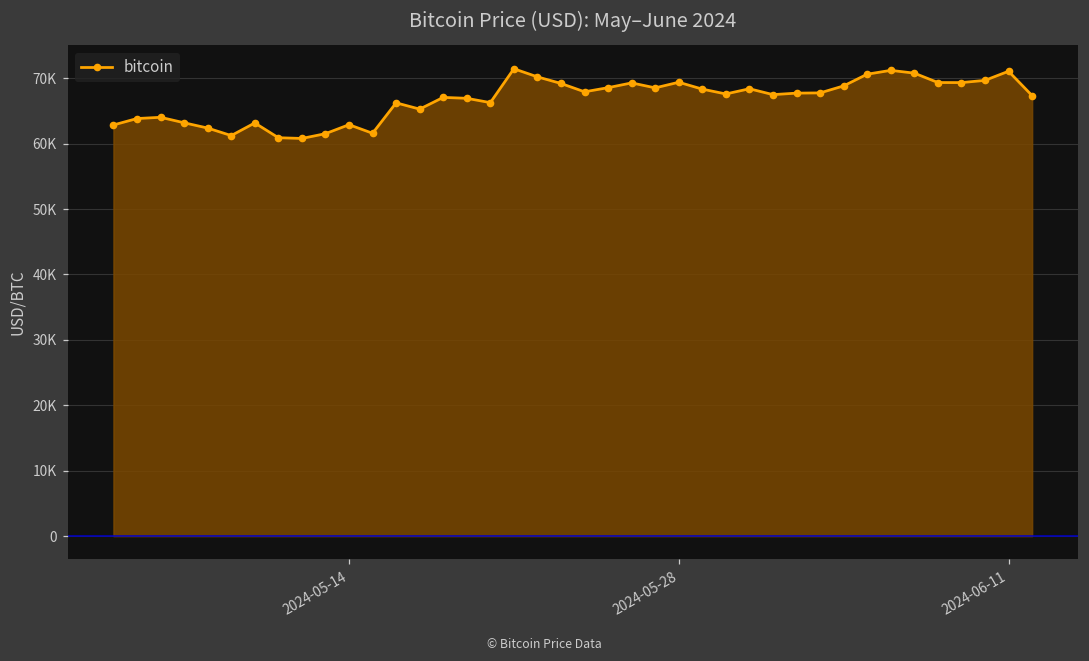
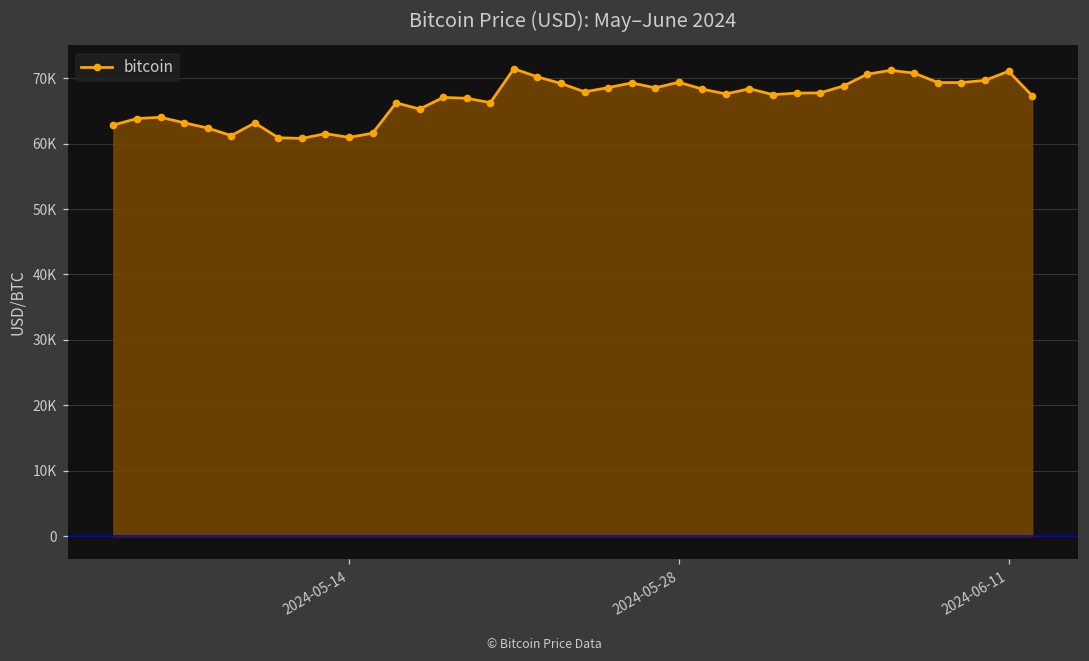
2024-05-14: 63000 -> 61000
